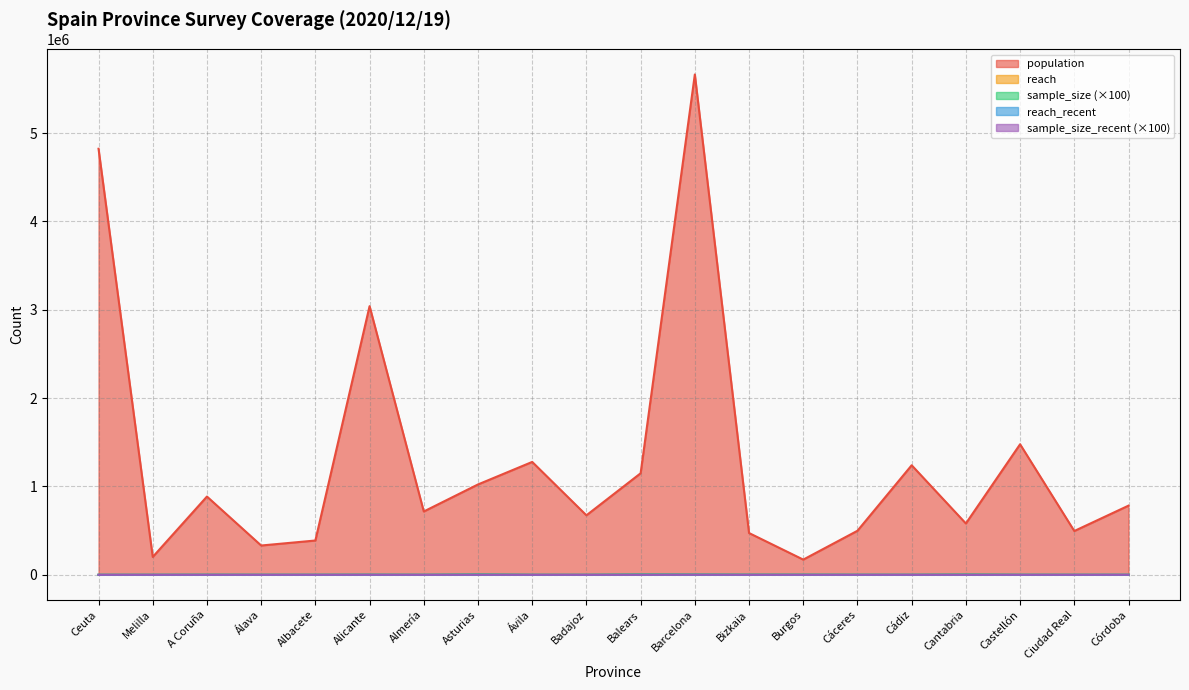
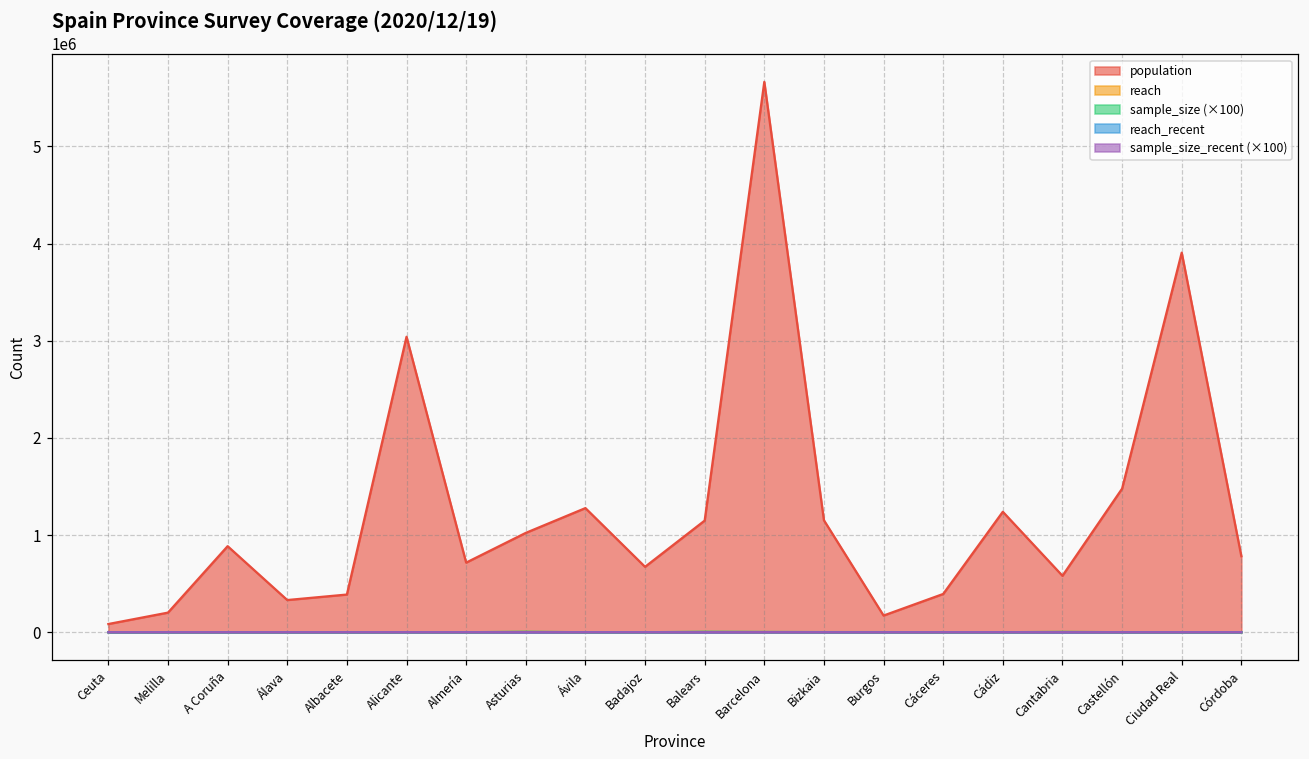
population, Ceuta: 4800000 -> 100000
population, Bizkaia: 500000 -> 1200000
population, Cáceres: 500000 -> 400000
population, Ciudad Real: 500000 -> 3900000
